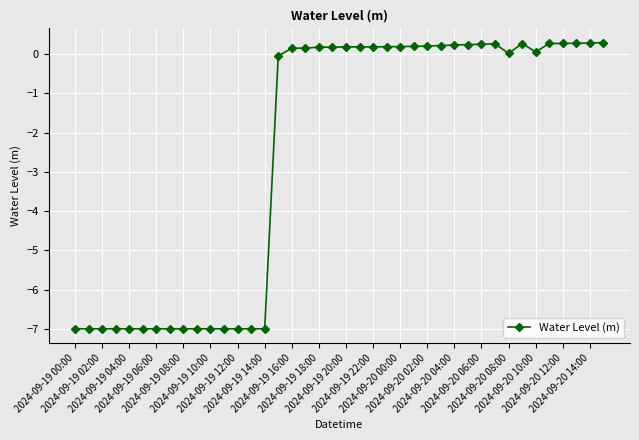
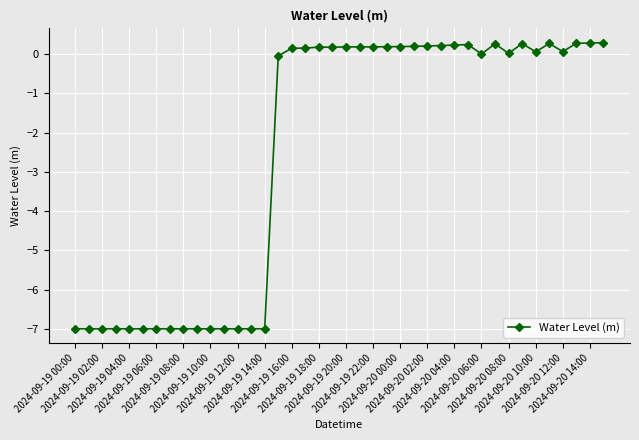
2024-09-20 06:00: 0.3 -> 0.0
2024-09-20 12:00: 0.3 -> 0.1
